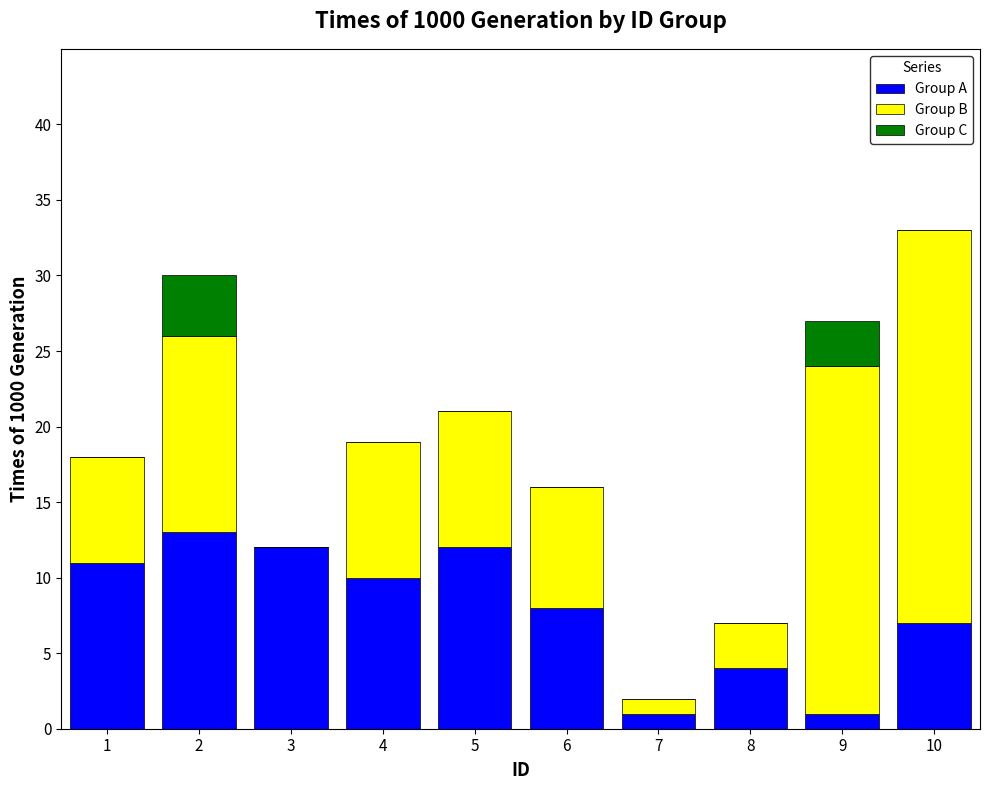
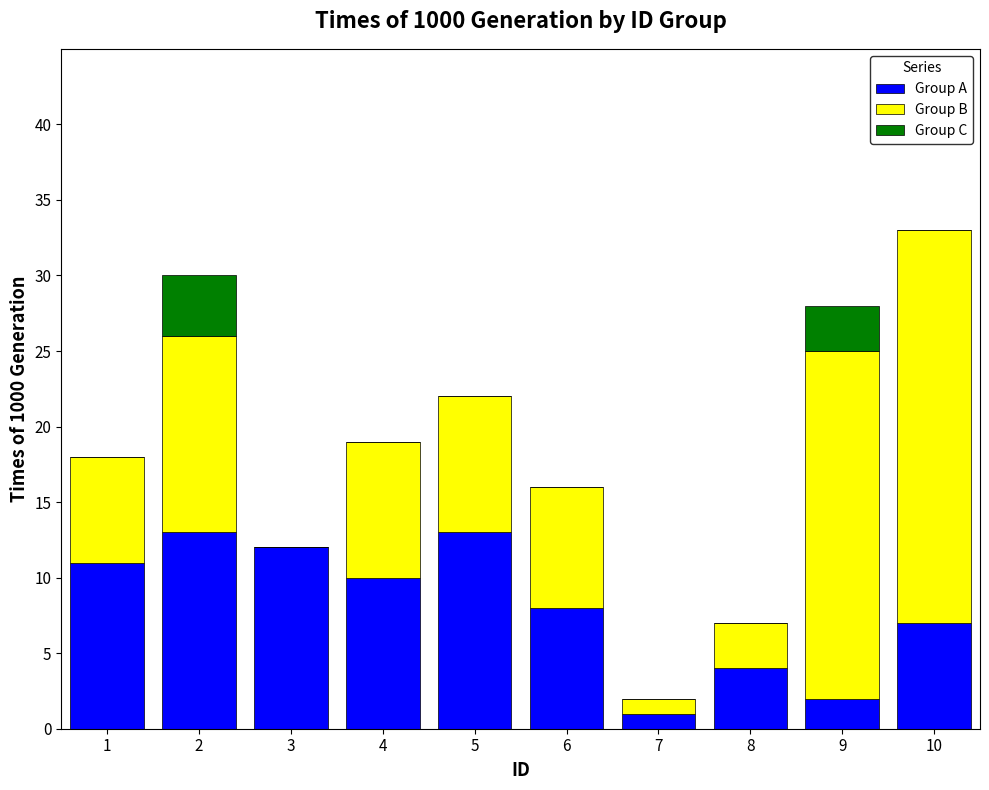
Group A, 5: 12 -> 13
Group A, 9: 1 -> 2
